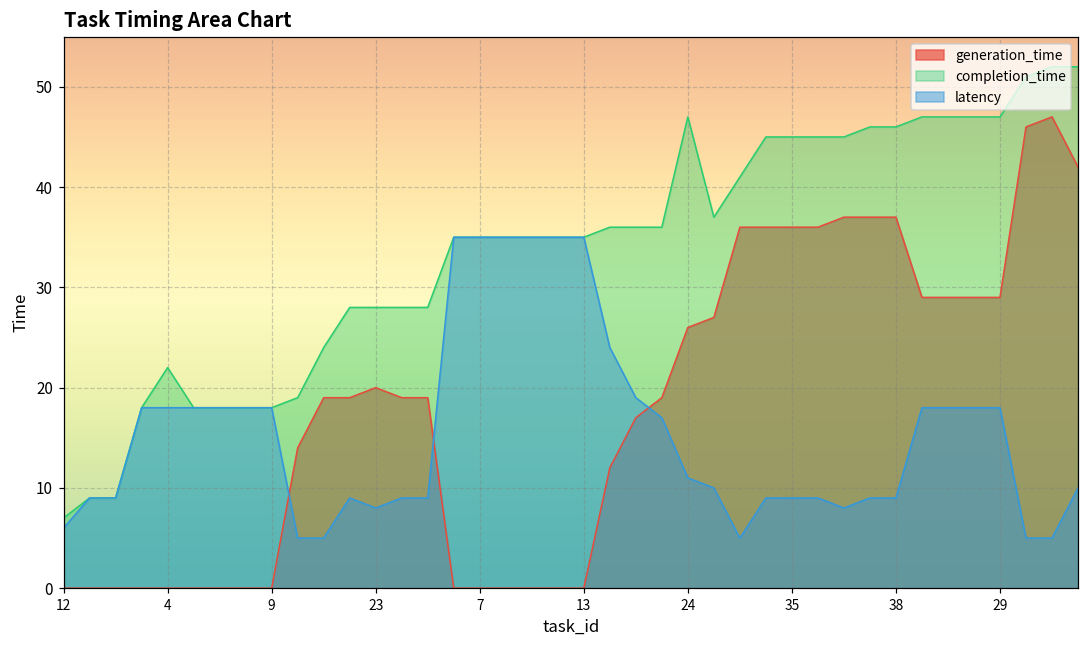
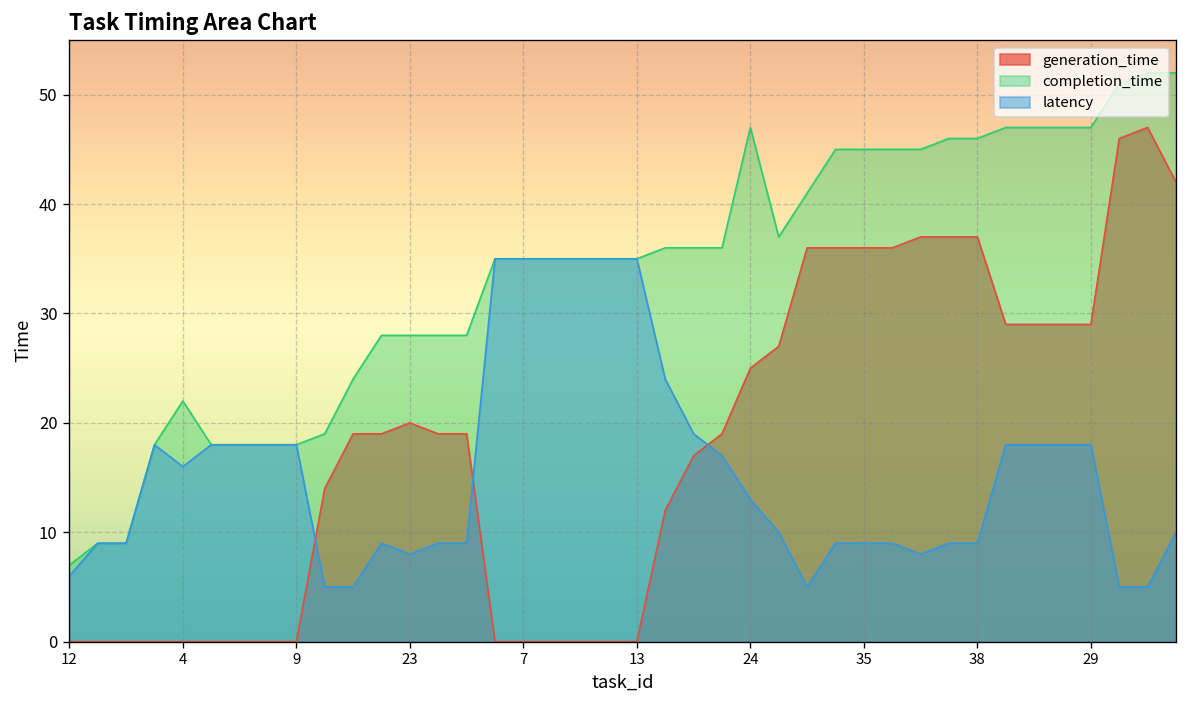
latency, 4: 18 -> 16
generation_time, 24: 26 -> 25
latency, 24: 11 -> 13
